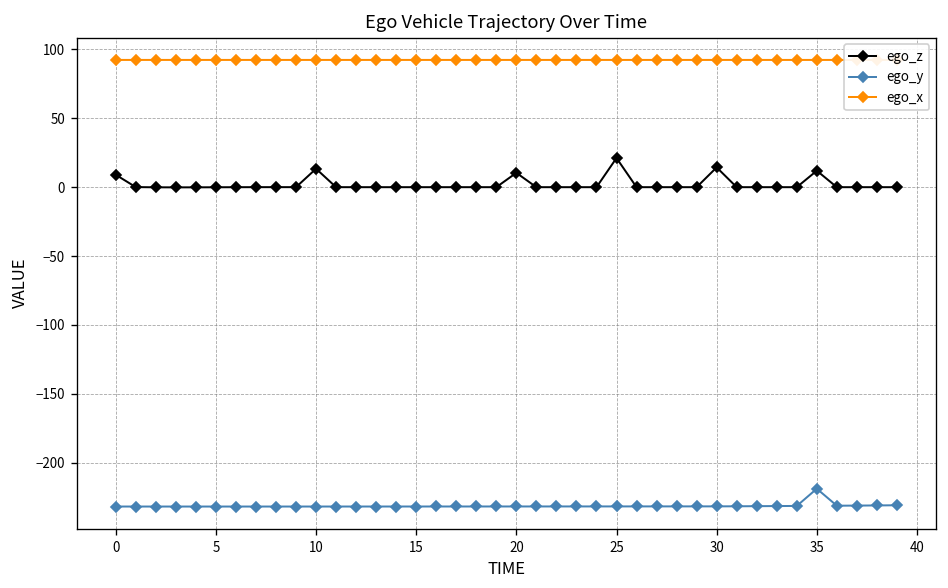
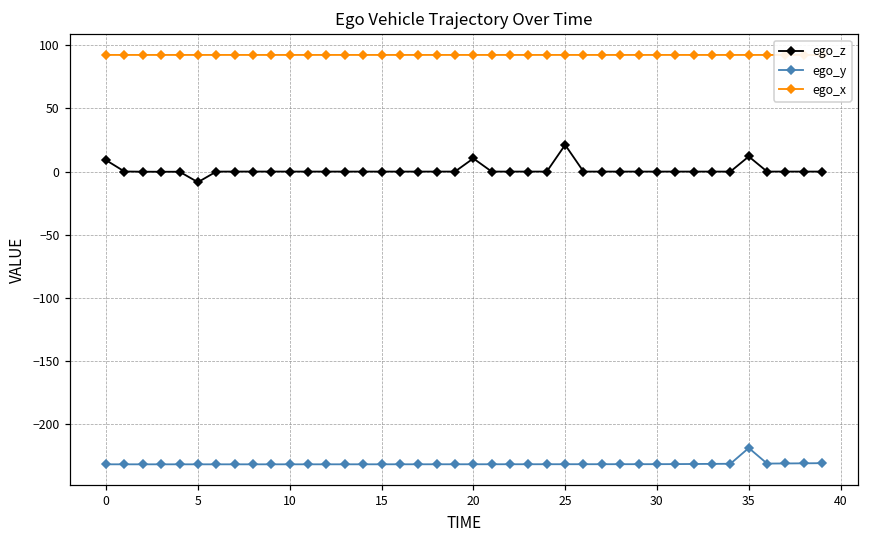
ego_z, 5: 0 -> -8
ego_z, 10: 13 -> 0
ego_z, 30: 14 -> 0
